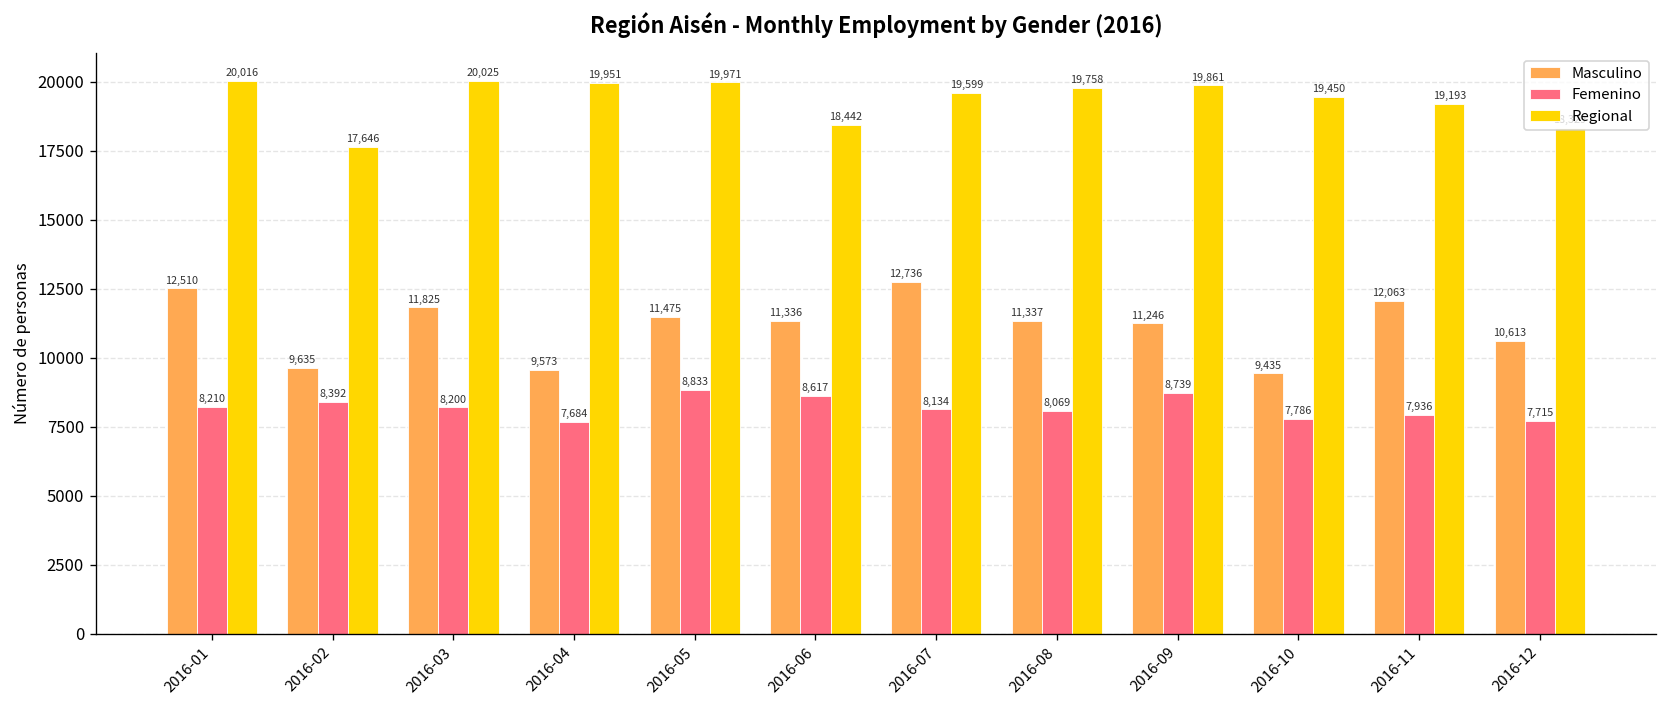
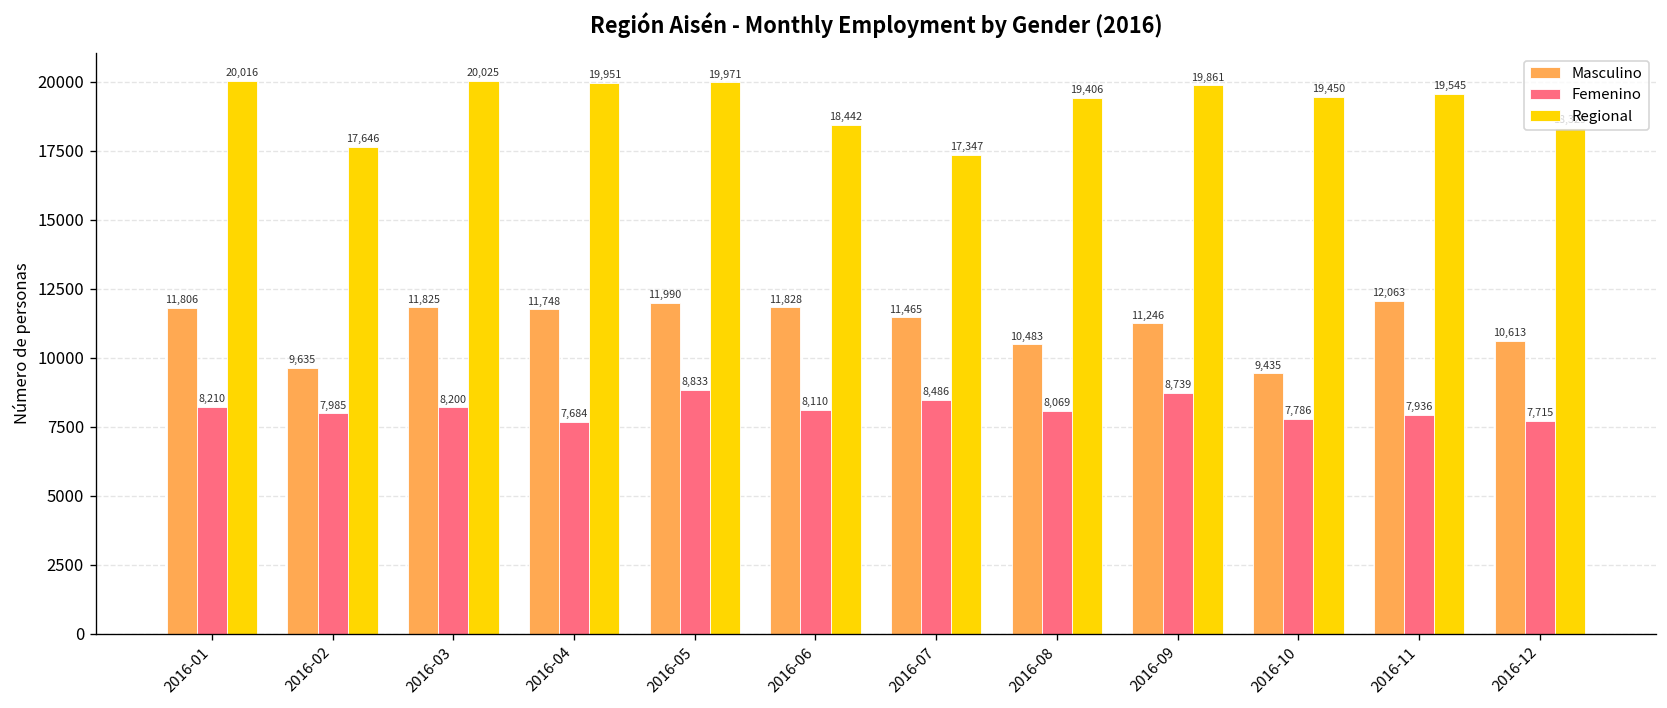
Masculino, 2016-01: 12,510 -> 11,806
Femenino, 2016-02: 8,392 -> 7,985
Masculino, 2016-04: 9,573 -> 11,748
Masculino, 2016-05: 11,475 -> 11,990
Masculino, 2016-06: 11,336 -> 11,828
Femenino, 2016-06: 8,617 -> 8,110
Masculino, 2016-07: 12,736 -> 11,465
Femenino, 2016-07: 8,134 -> 8,486
Regional, 2016-07: 19,599 -> 17,347
Masculino, 2016-08: 11,337 -> 10,483
Regional, 2016-08: 19,758 -> 19,406
Regional, 2016-11: 19,193 -> 19,545
